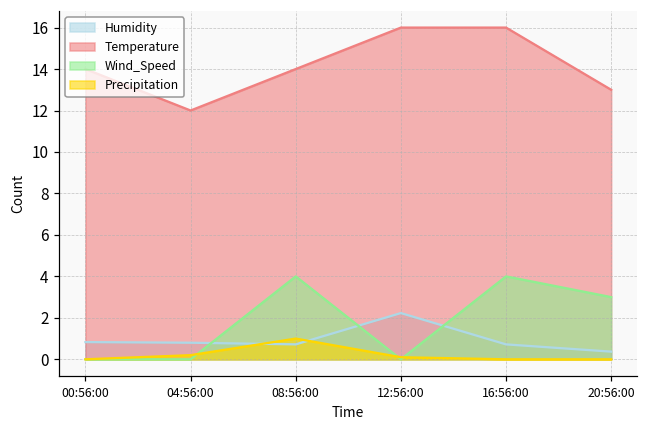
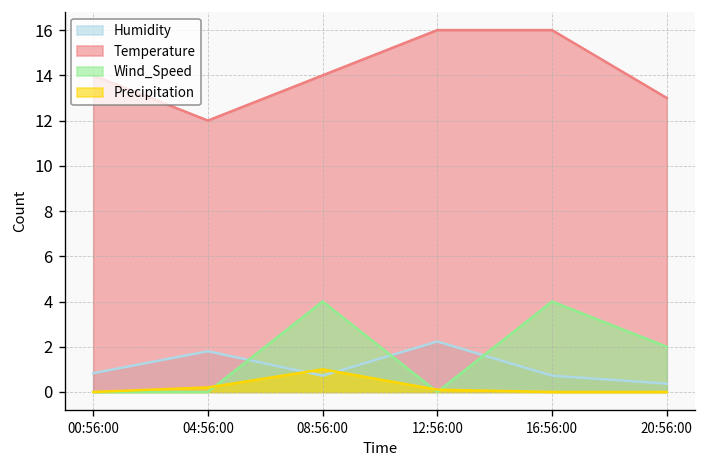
Humidity, 04:56:00: 0.8 -> 1.8
Wind_Speed, 20:56:00: 3 -> 2
